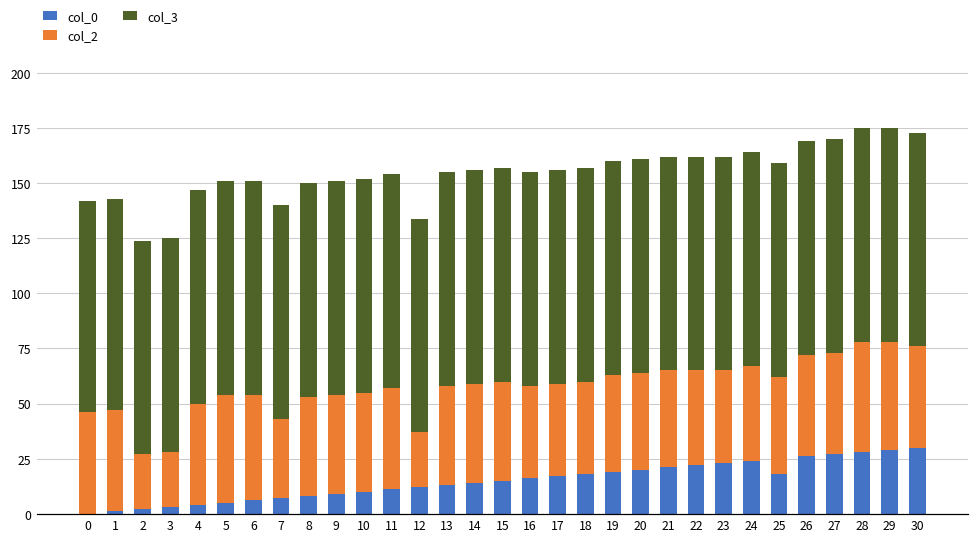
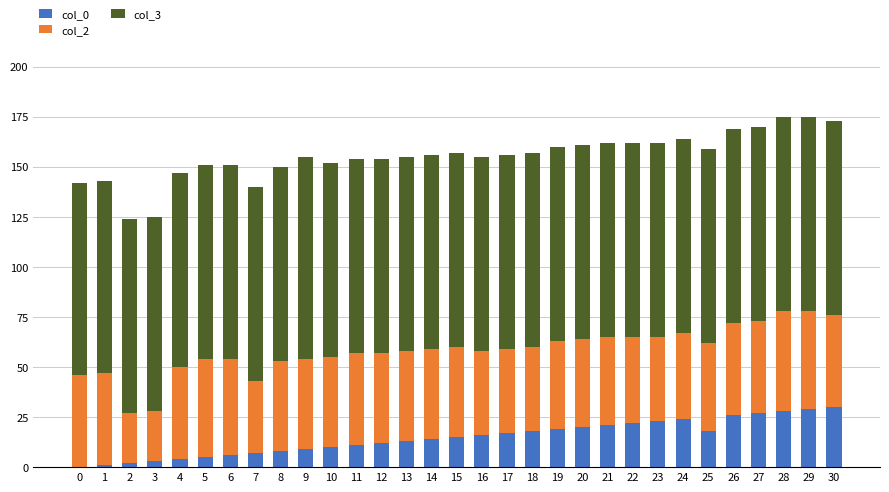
col_3, 9: 97 -> 101
col_2, 12: 25 -> 45
